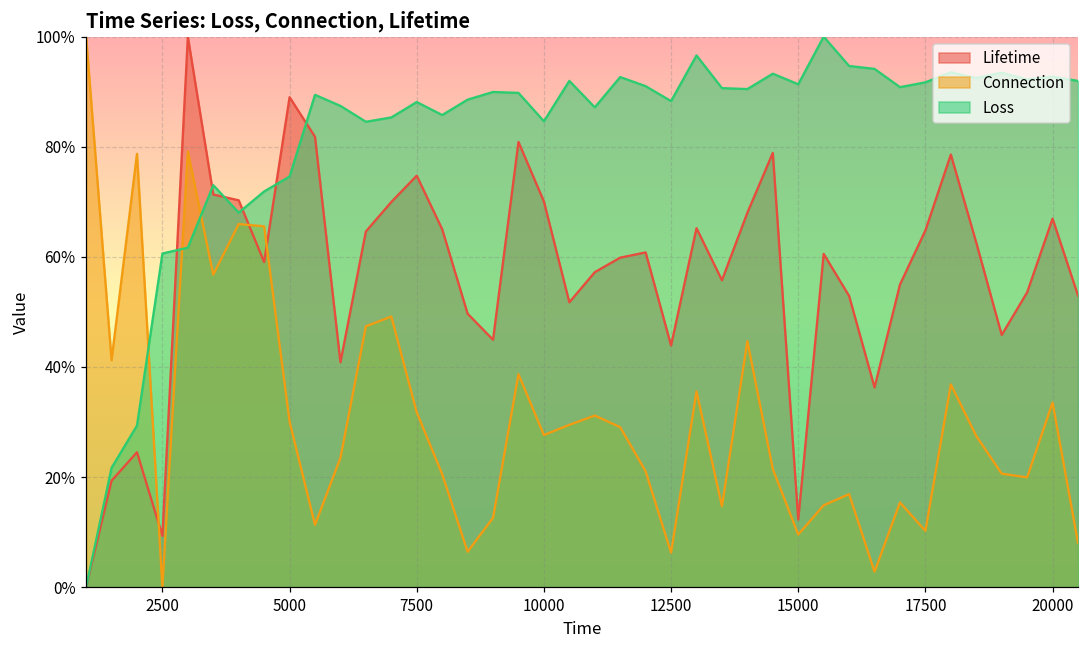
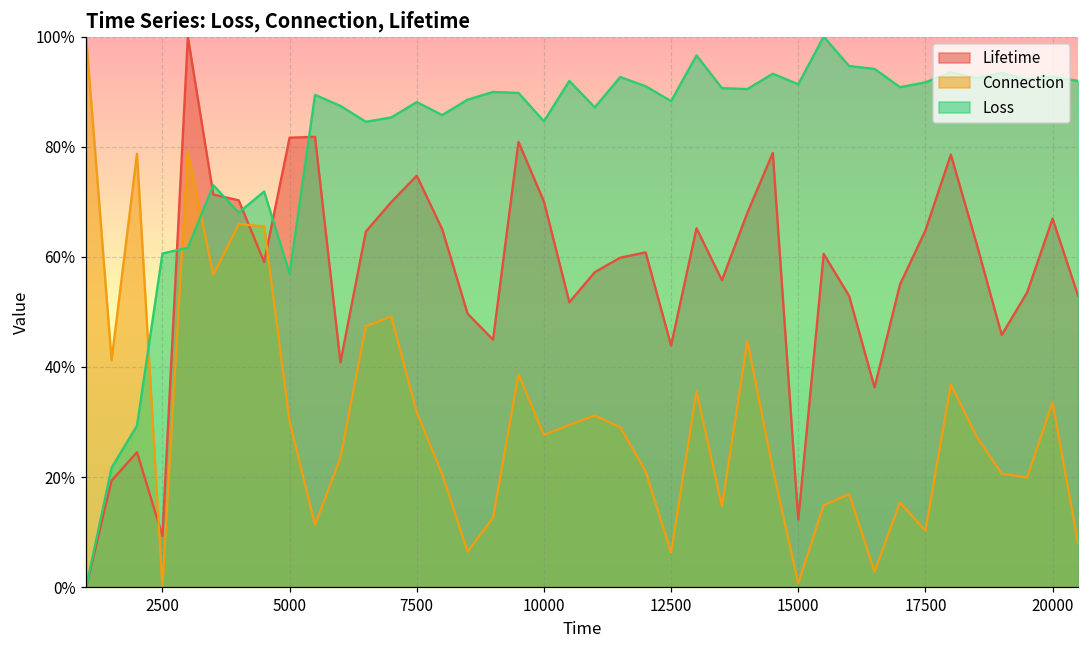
Lifetime, 5000: 89% -> 82%
Loss, 5000: 75% -> 57%
Connection, 15000: 10% -> 1%
